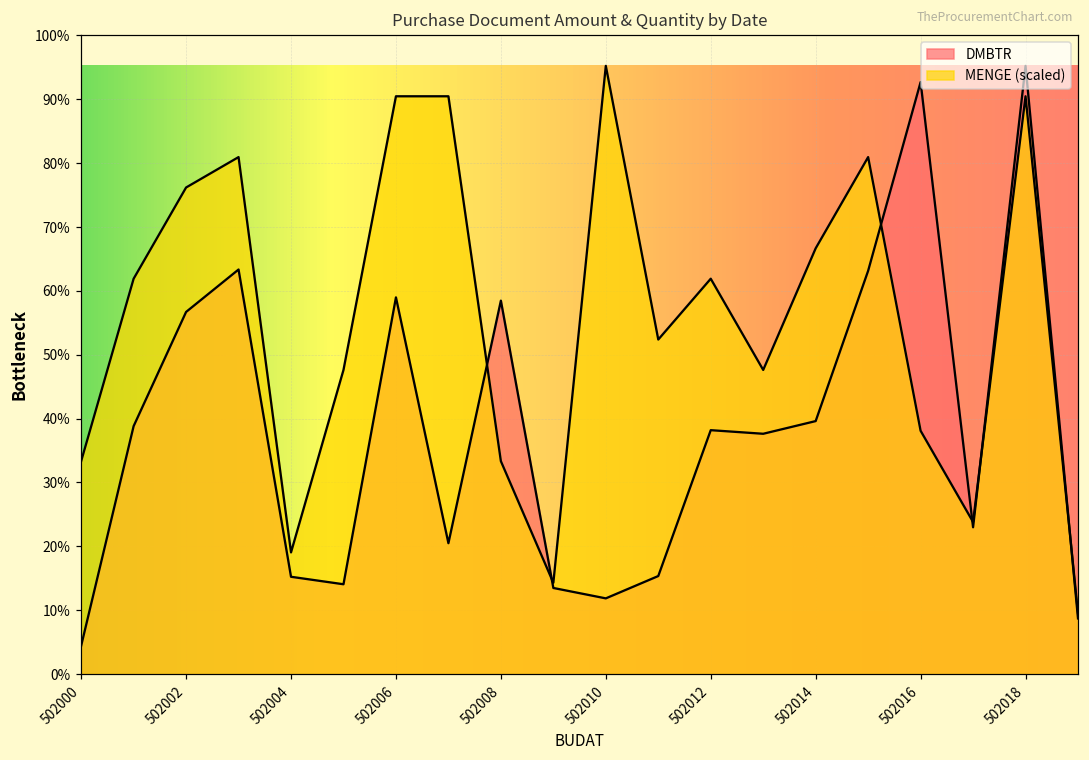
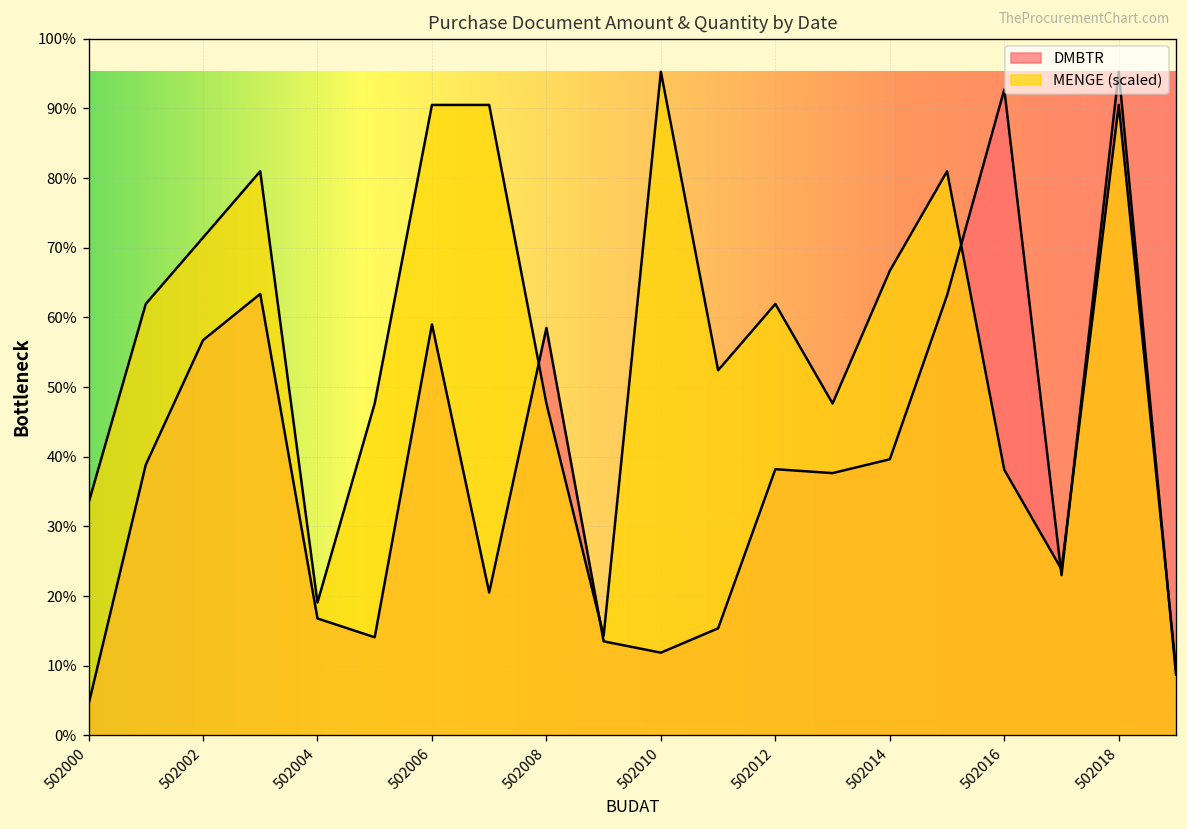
MENGE (scaled), 502002: 76% -> 71%
DMBTR, 502004: 15% -> 17%
MENGE (scaled), 502008: 33% -> 48%
